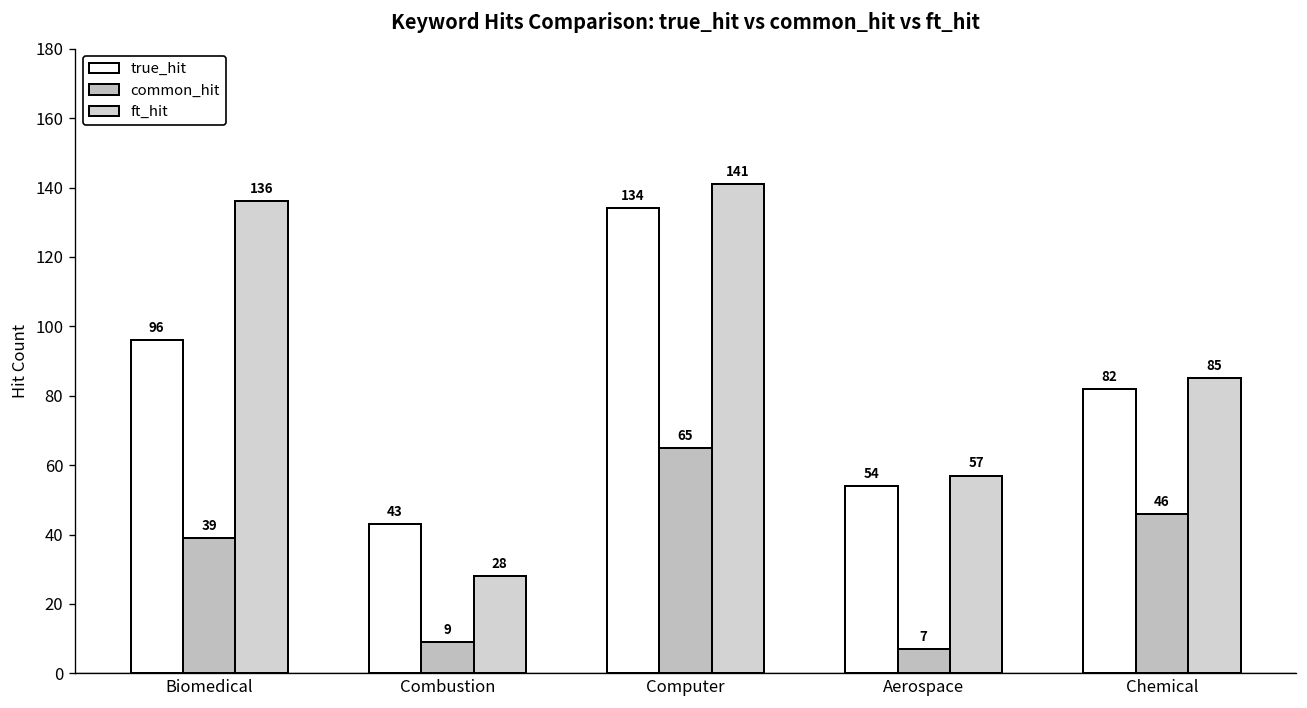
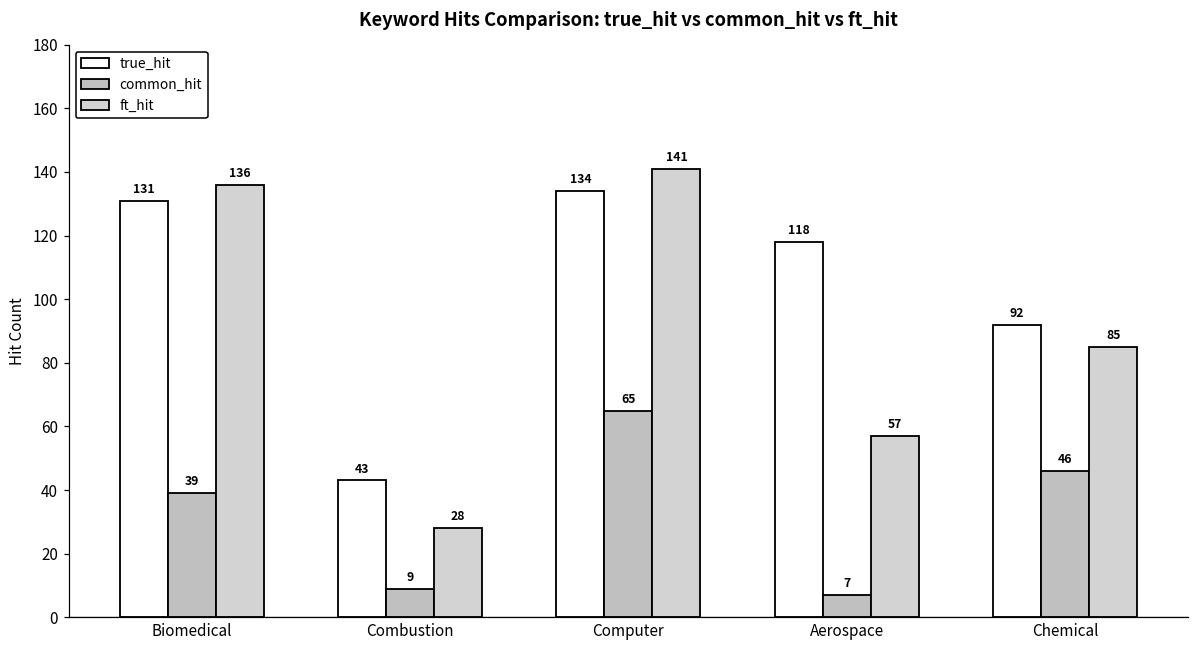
true_hit, Biomedical: 96 -> 131
true_hit, Aerospace: 54 -> 118
true_hit, Chemical: 82 -> 92
